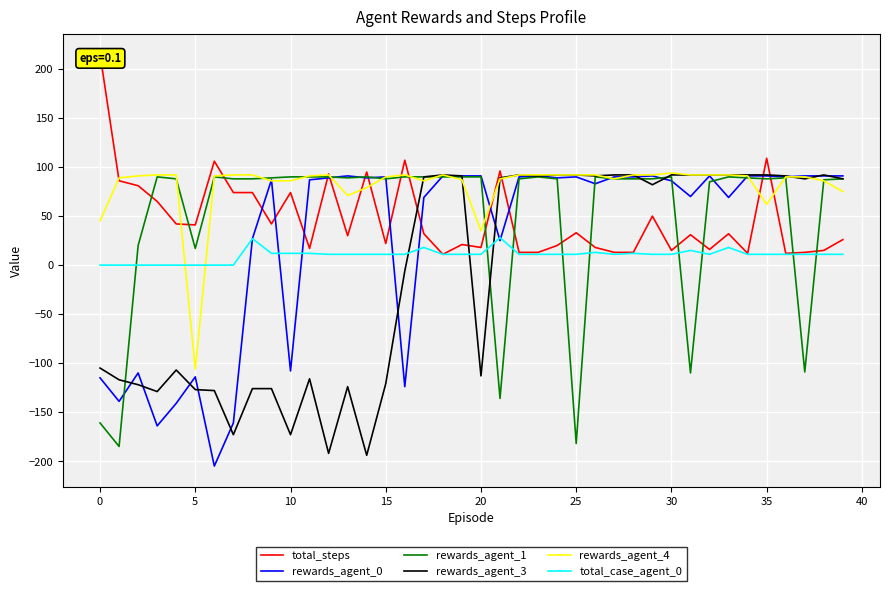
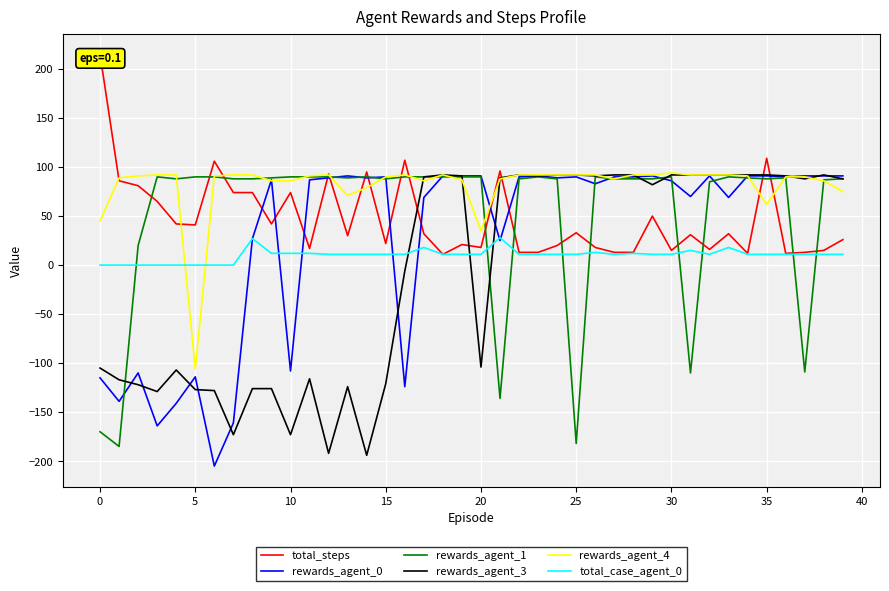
rewards_agent_1, 0: -160 -> -170
rewards_agent_1, 5: 20 -> 90
rewards_agent_3, 20: -110 -> -100
